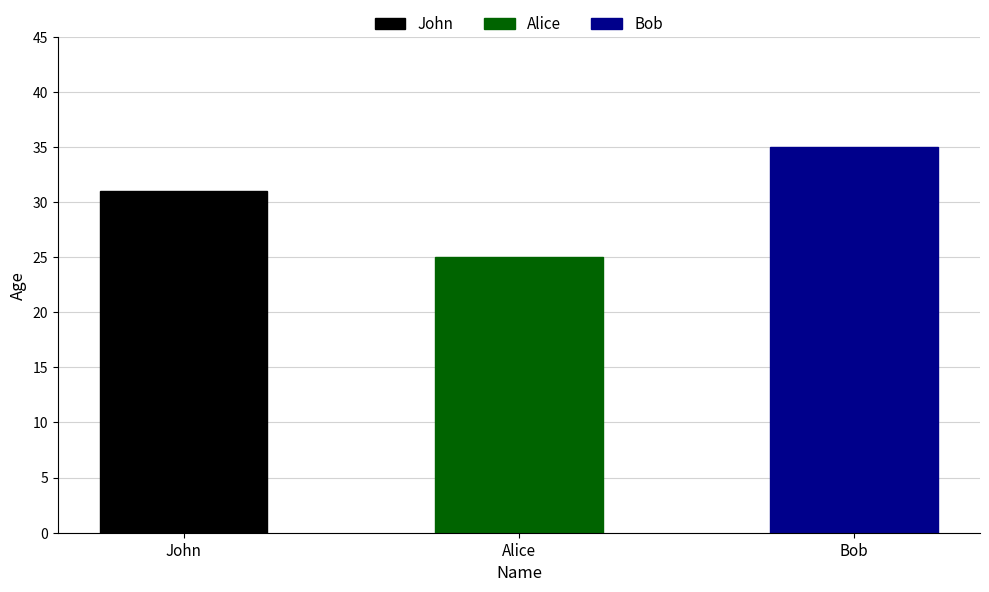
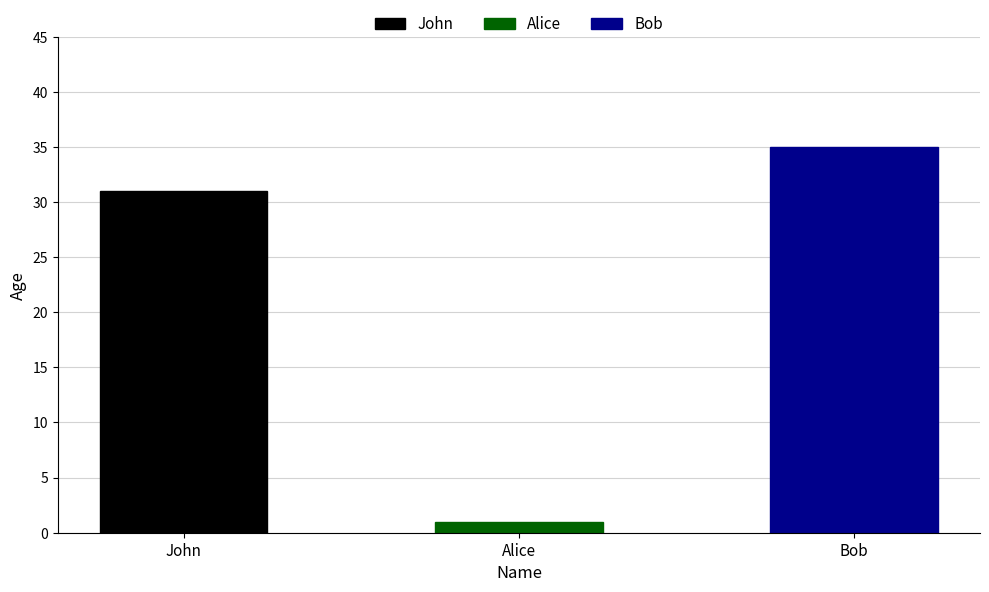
Alice: 25 -> 1
